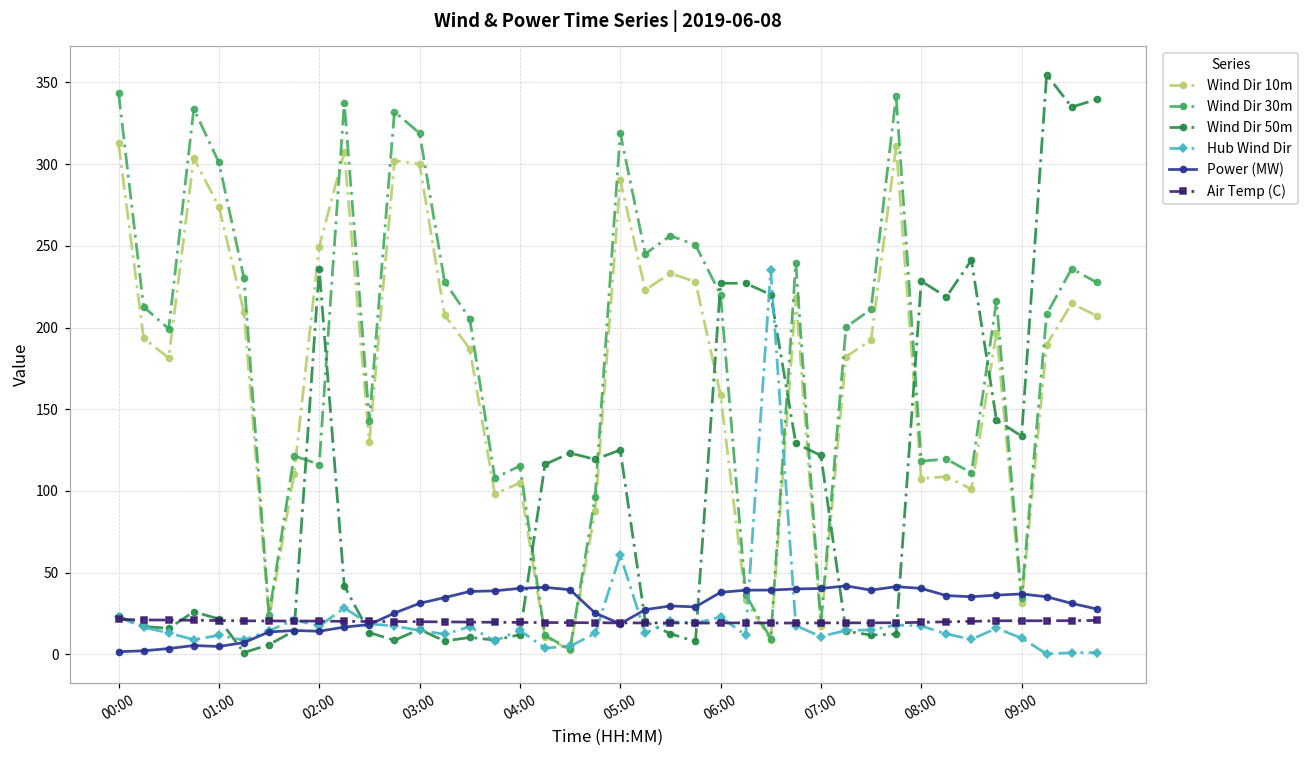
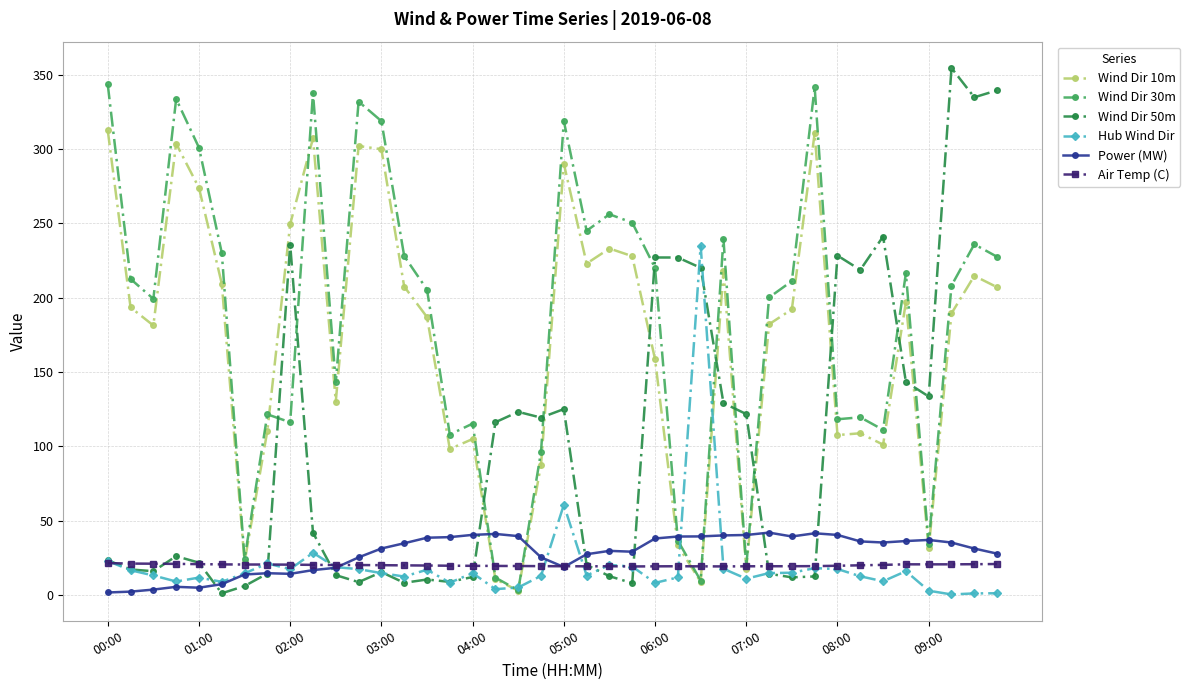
Hub Wind Dir, 06:00: 23 -> 8
Hub Wind Dir, 09:00: 10 -> 3
